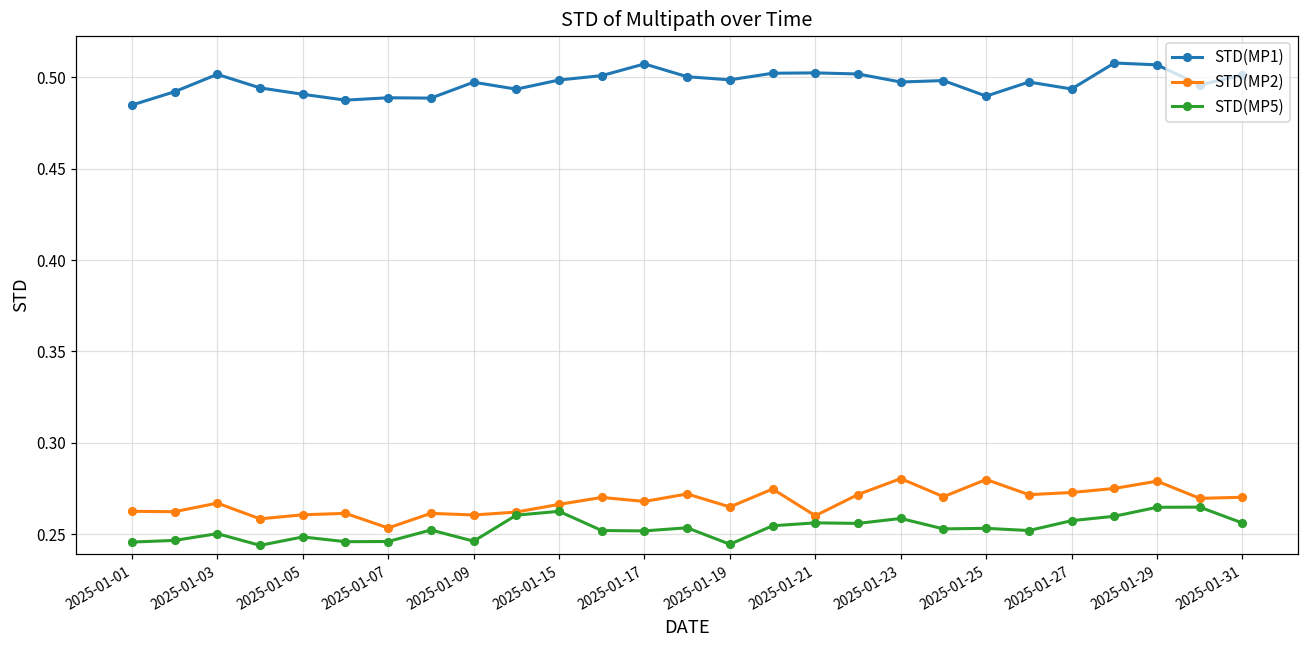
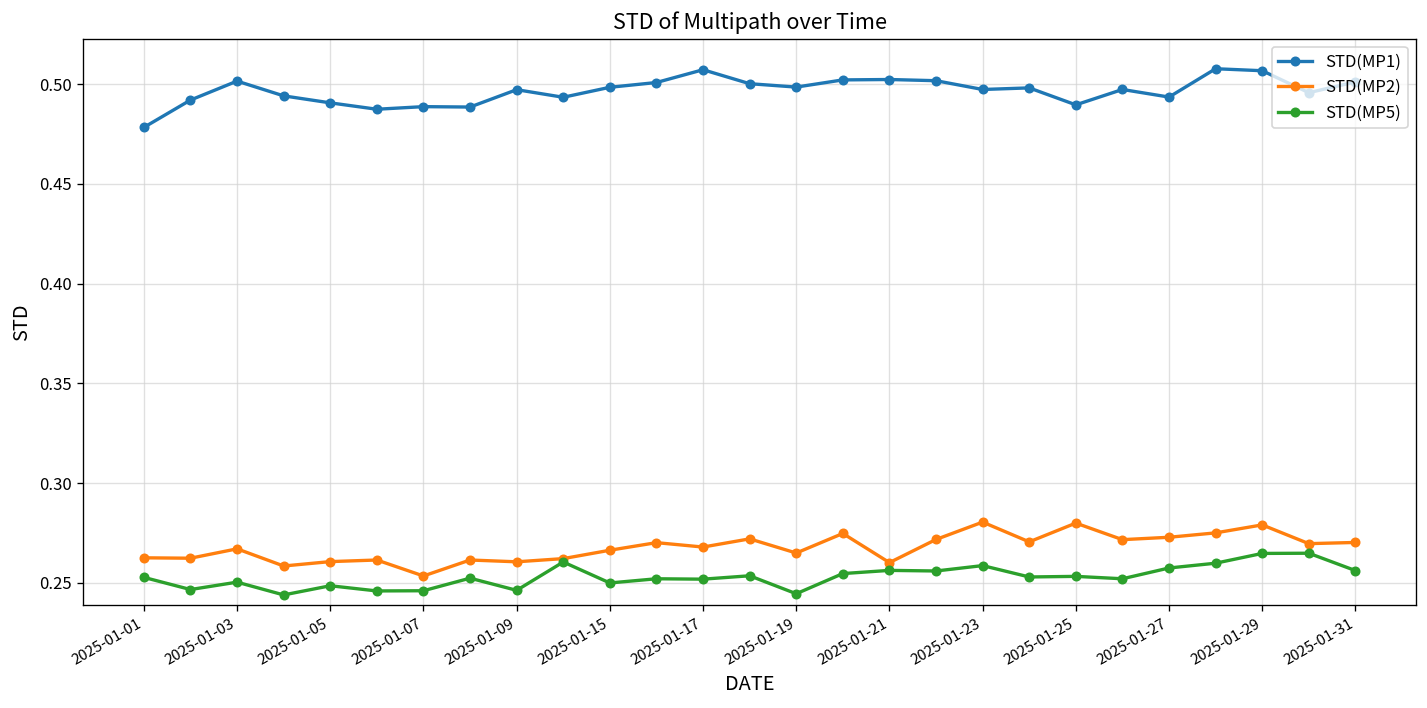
STD(MP1), 2025-01-01: 0.485 -> 0.478
STD(MP5), 2025-01-01: 0.246 -> 0.253
STD(MP5), 2025-01-15: 0.263 -> 0.250
